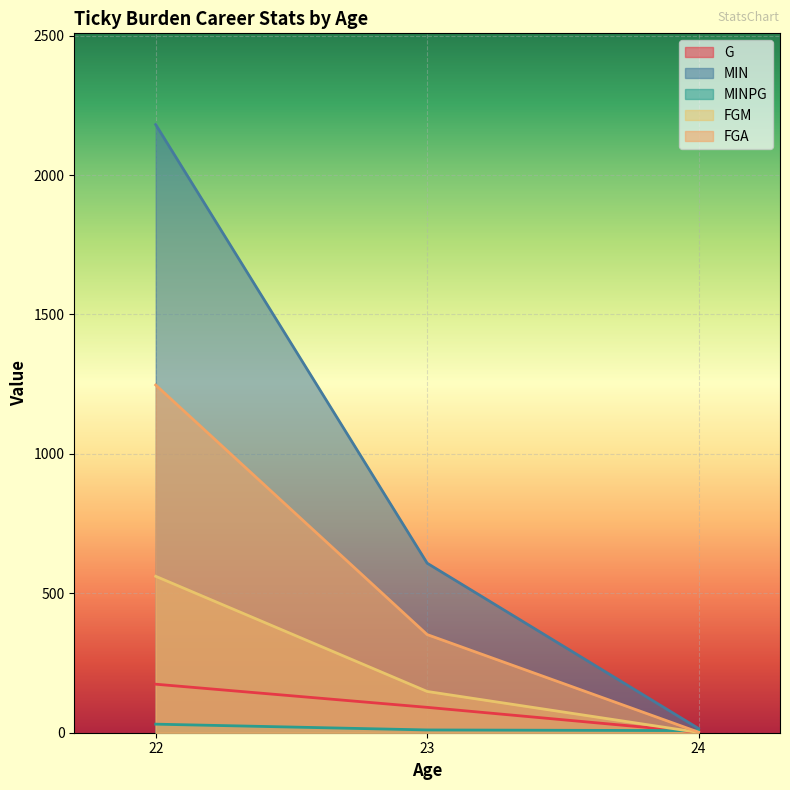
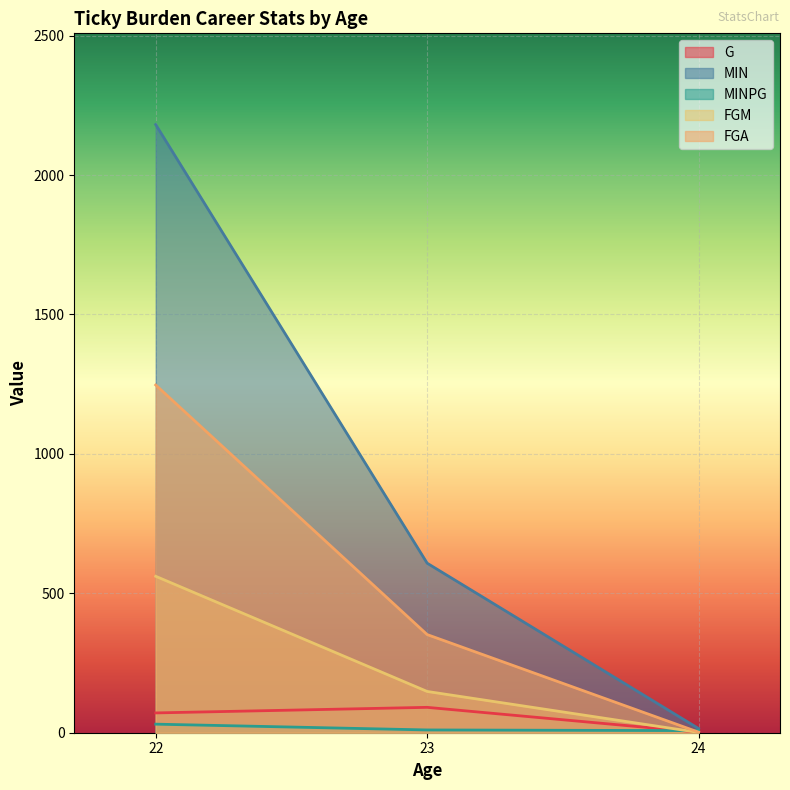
G, 22: 170 -> 70
